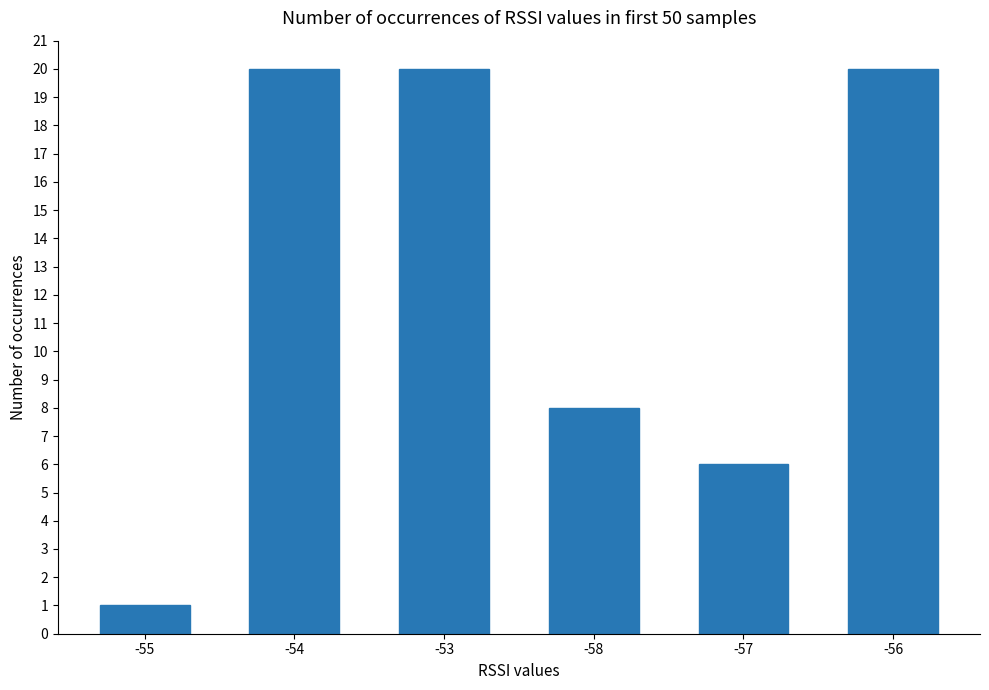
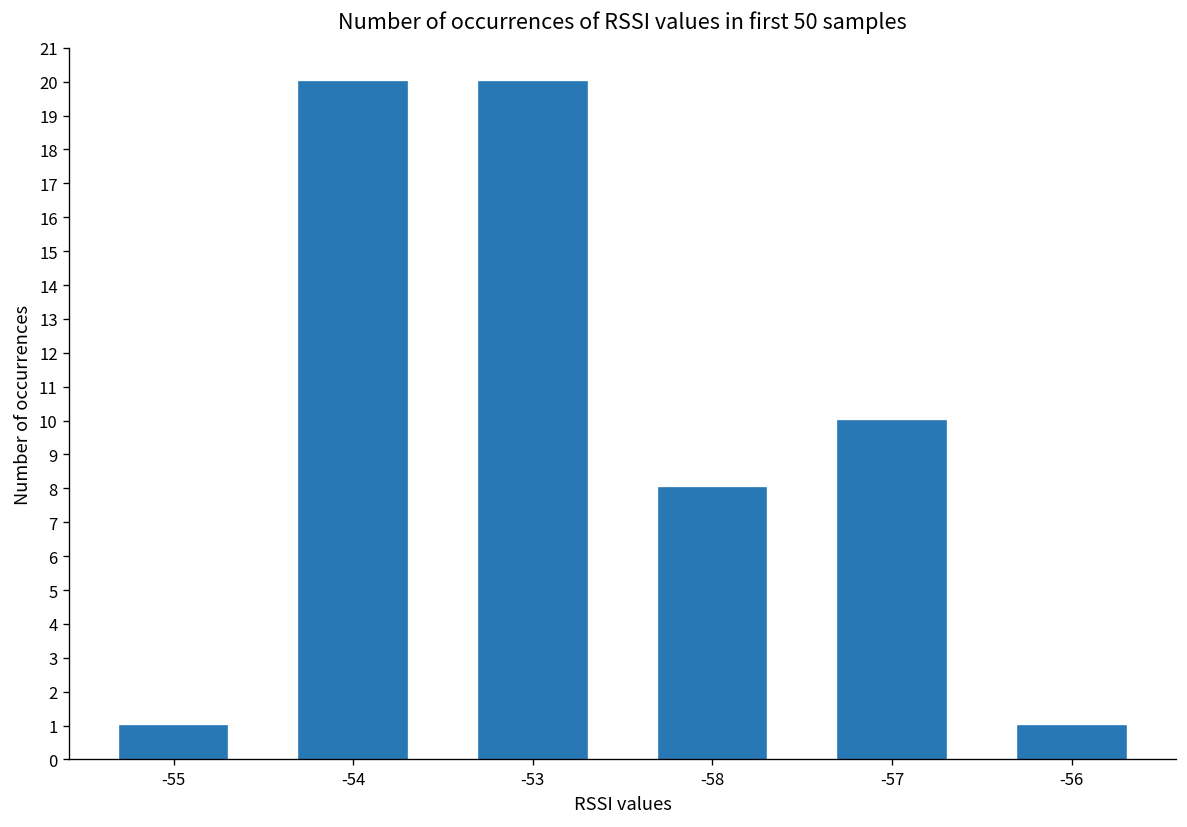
-57: 6 -> 10
-56: 20 -> 1
